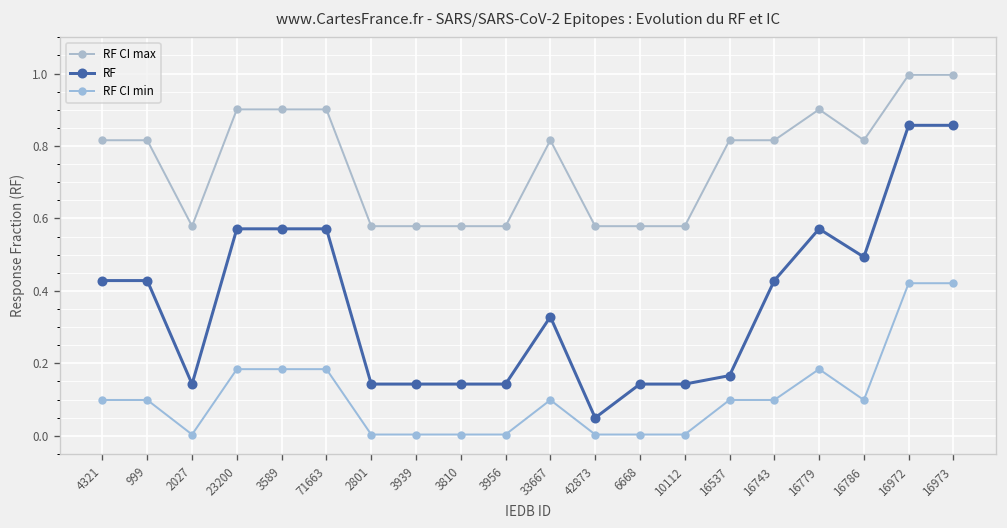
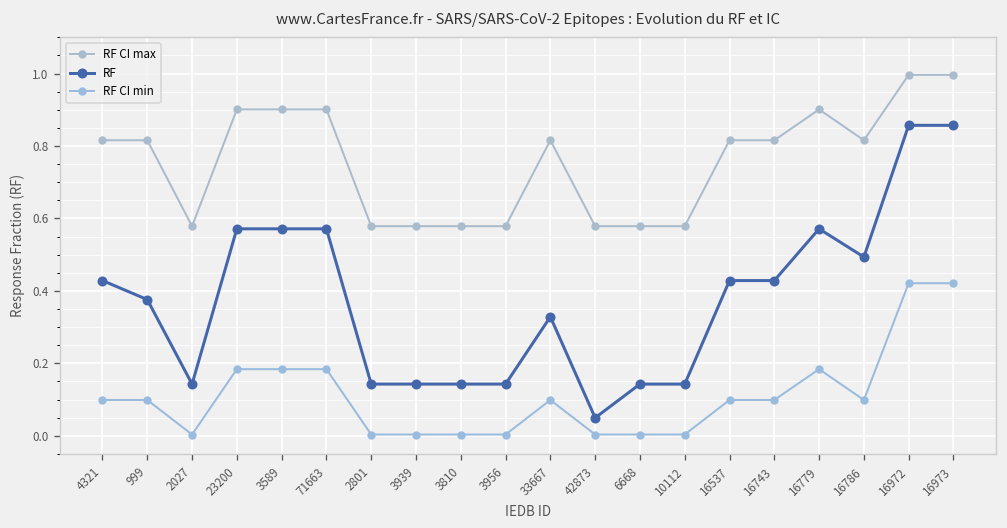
RF, 999: 0.43 -> 0.38
RF, 16537: 0.17 -> 0.43
